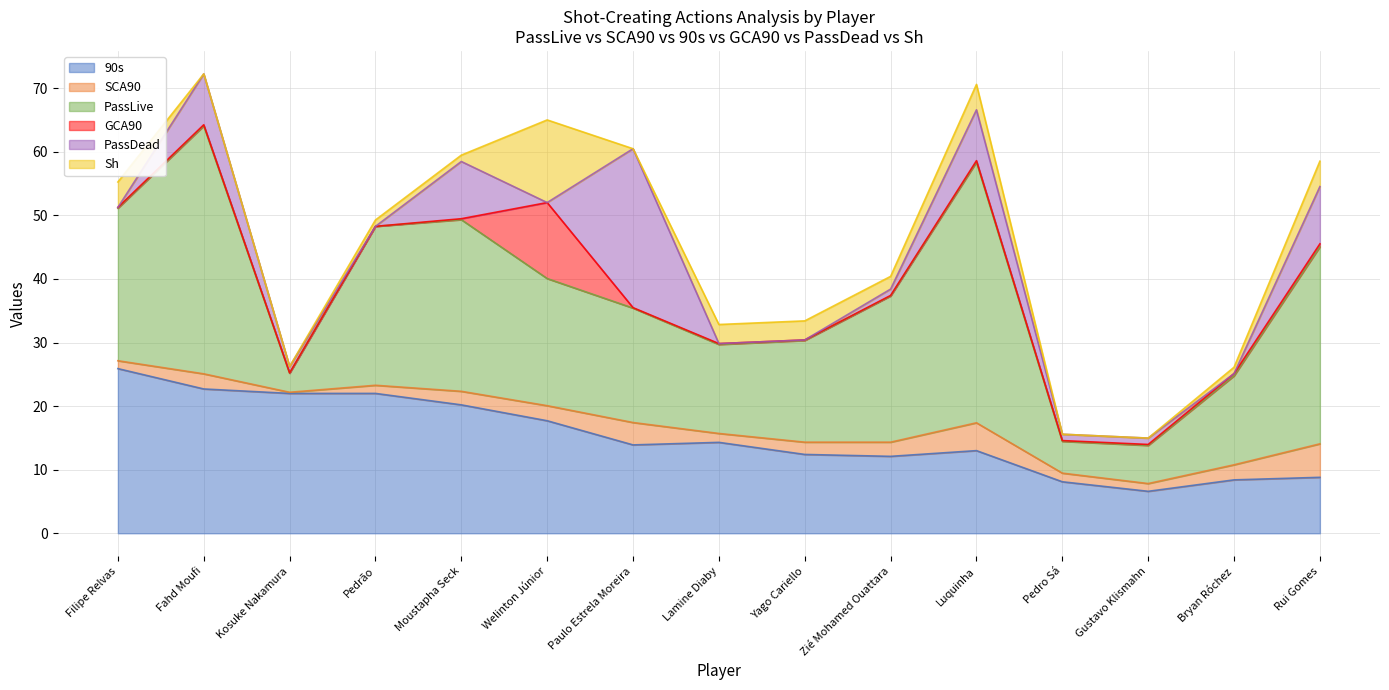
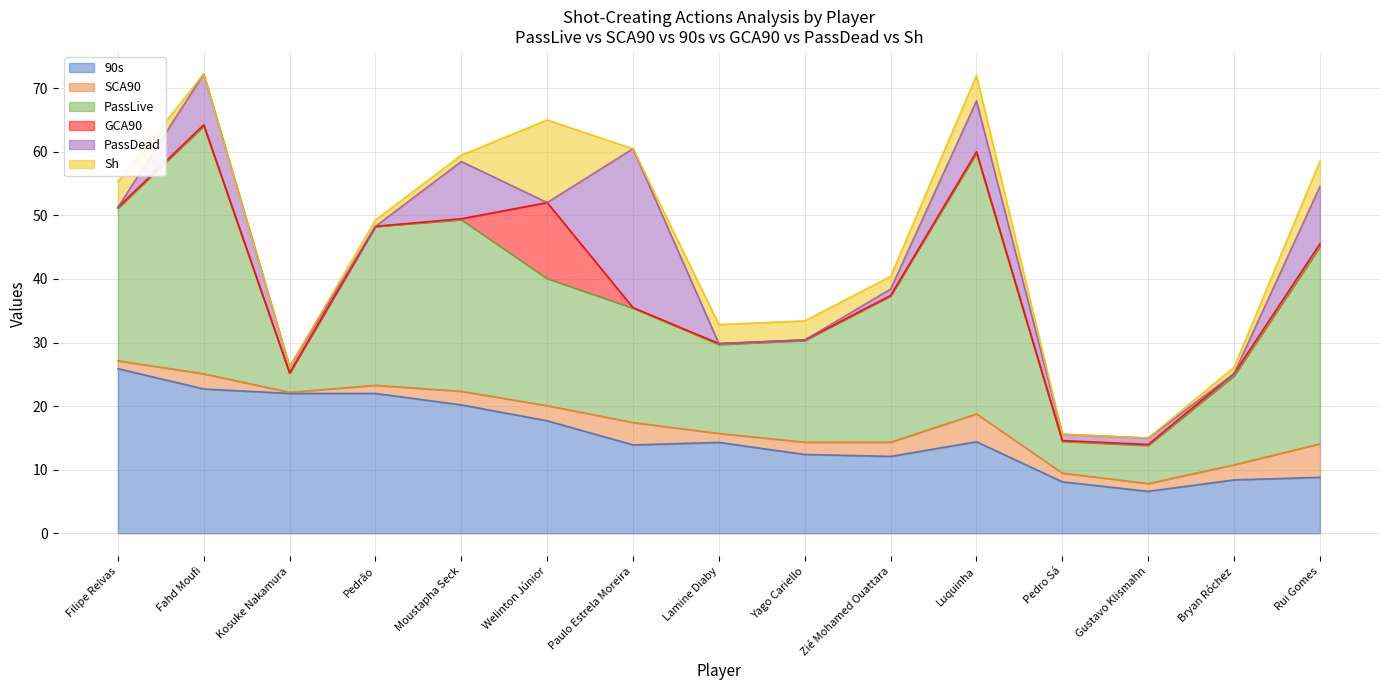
90s, Luquinha: 13 -> 14
